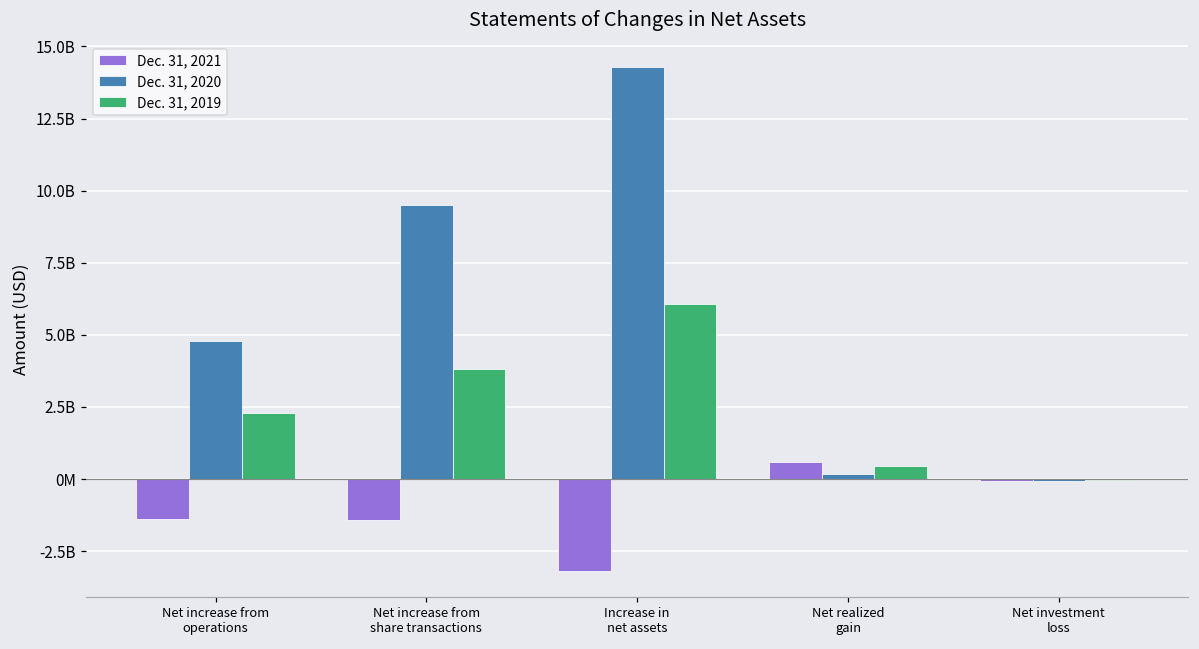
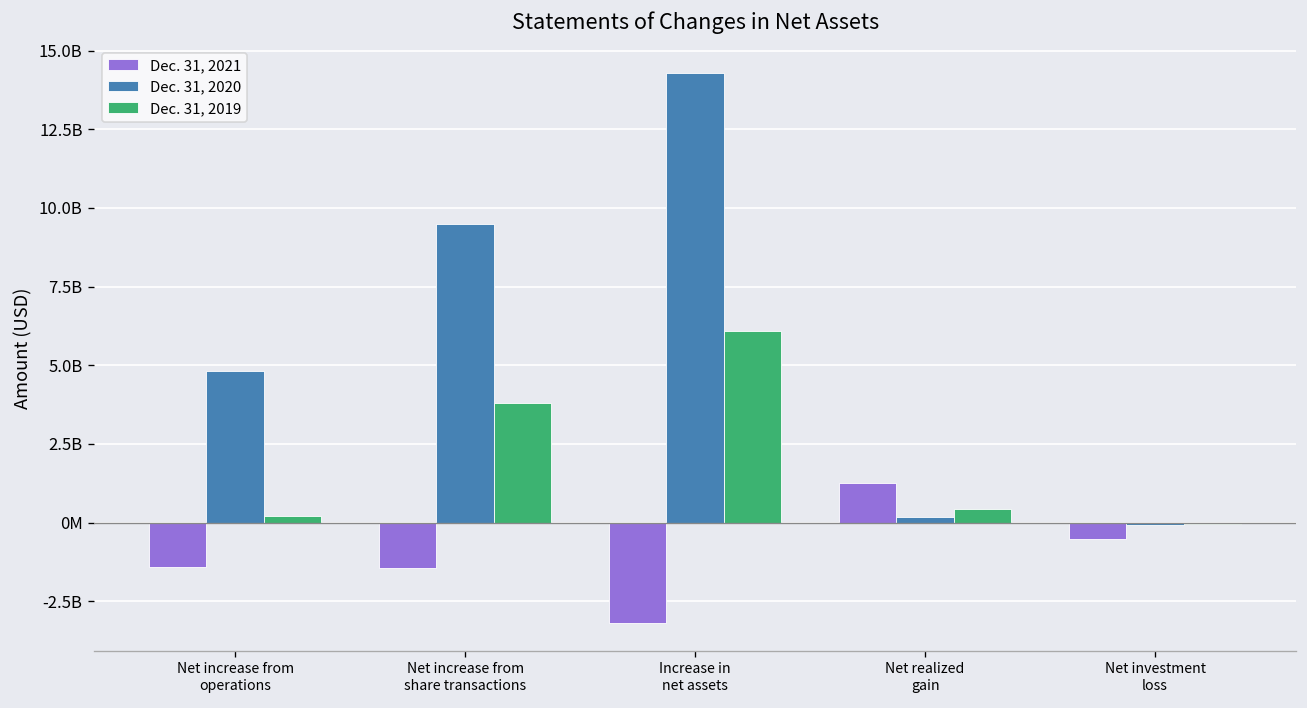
Dec. 31, 2019, Net increase from operations: 2300000000 -> 200000000
Dec. 31, 2021, Net realized gain: 600000000 -> 1300000000
Dec. 31, 2021, Net investment loss: -100000000 -> -500000000
